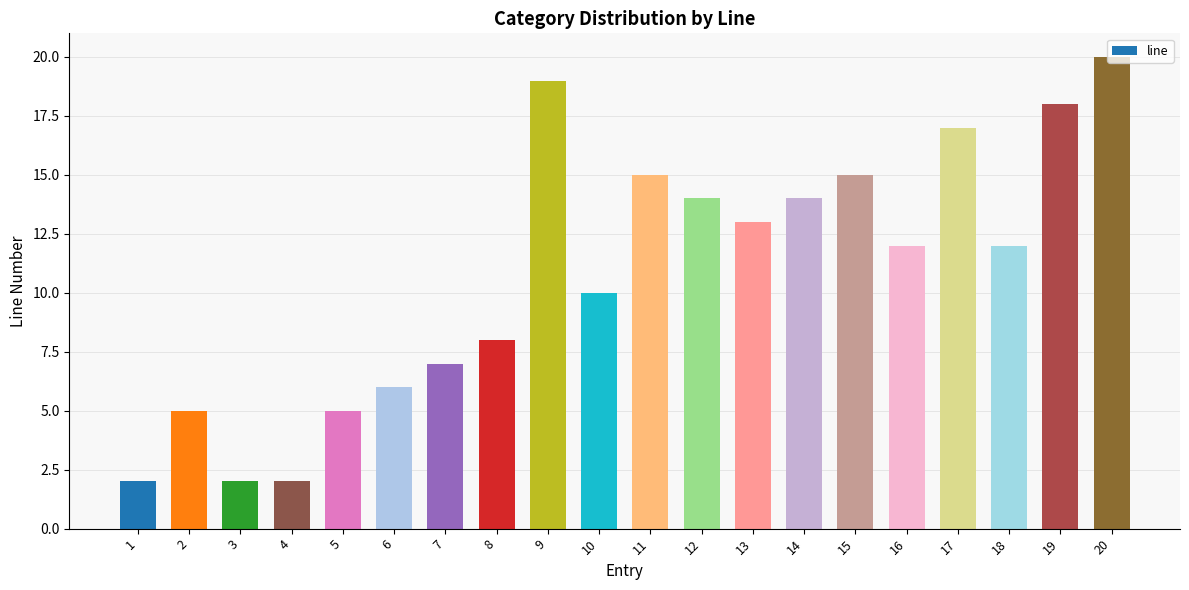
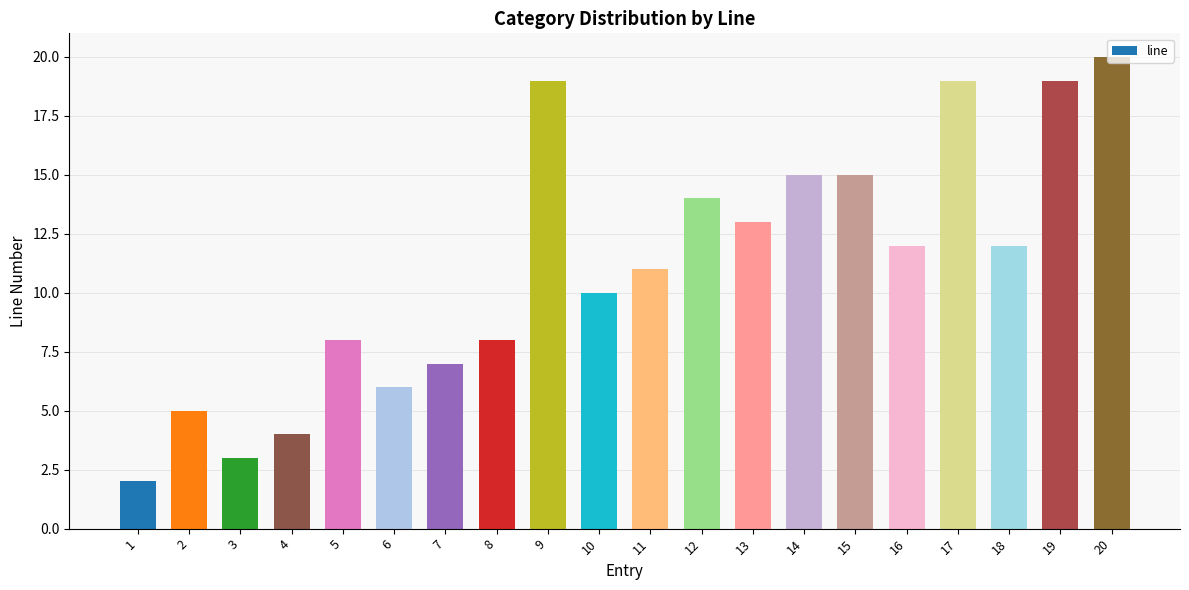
3: 2 -> 3
4: 2 -> 4
5: 5 -> 8
11: 15 -> 11
14: 14 -> 15
17: 17 -> 19
19: 18 -> 19
